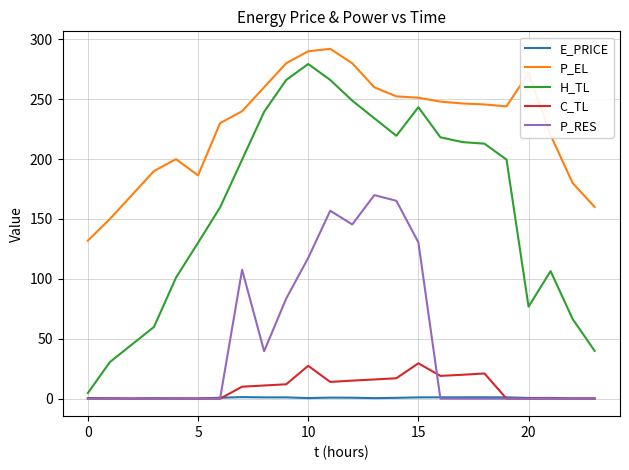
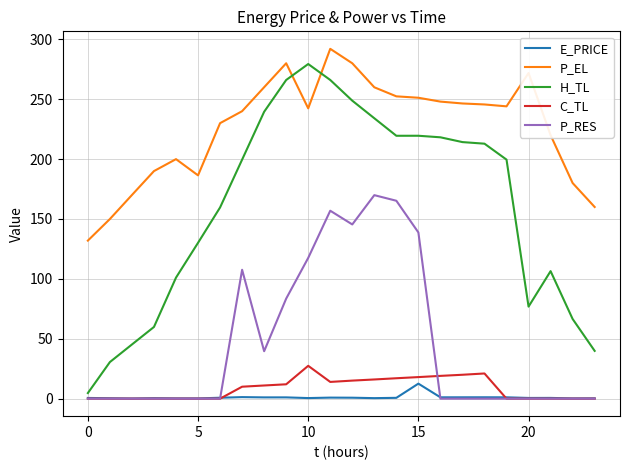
P_EL, 10: 290 -> 242
E_PRICE, 15: 1 -> 13
H_TL, 15: 243 -> 219
C_TL, 15: 30 -> 18
P_RES, 15: 130 -> 139
